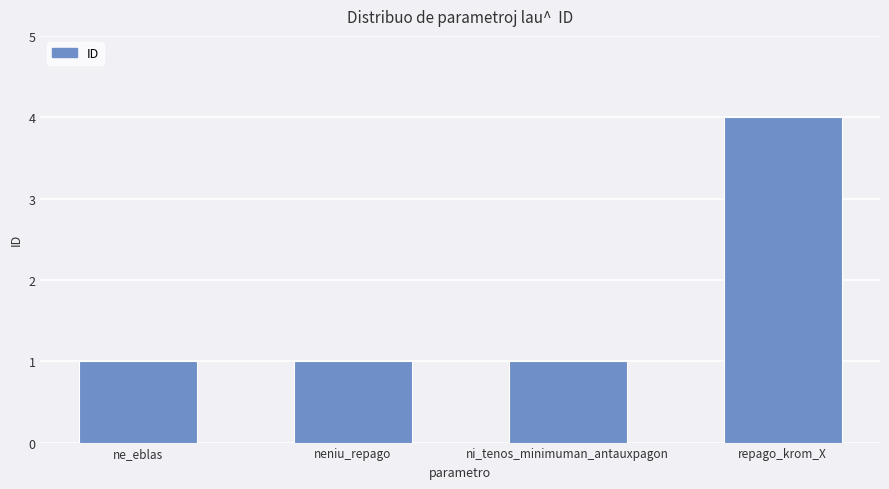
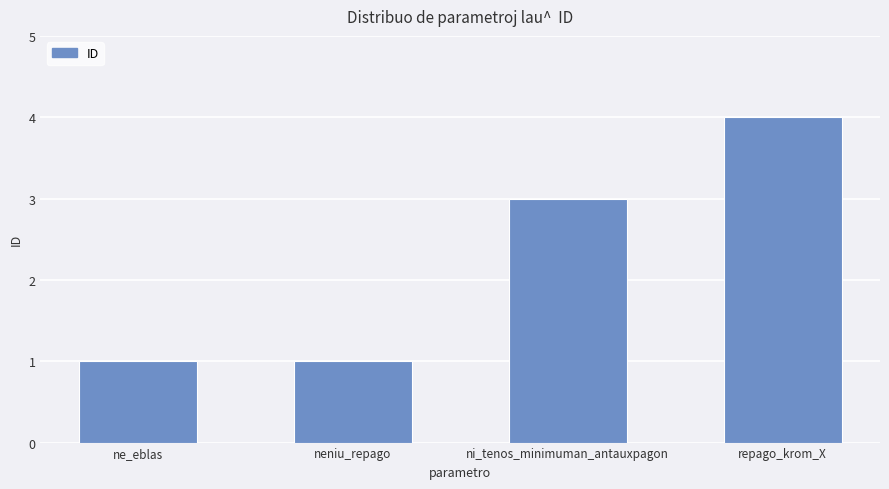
ni_tenos_minimuman_antauxpagon: 1 -> 3
